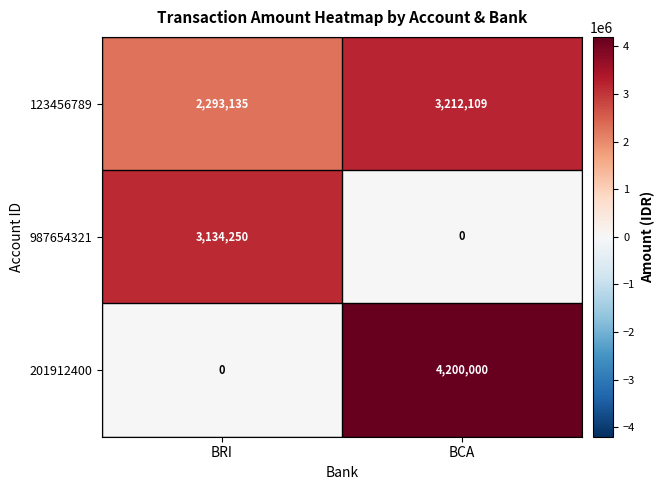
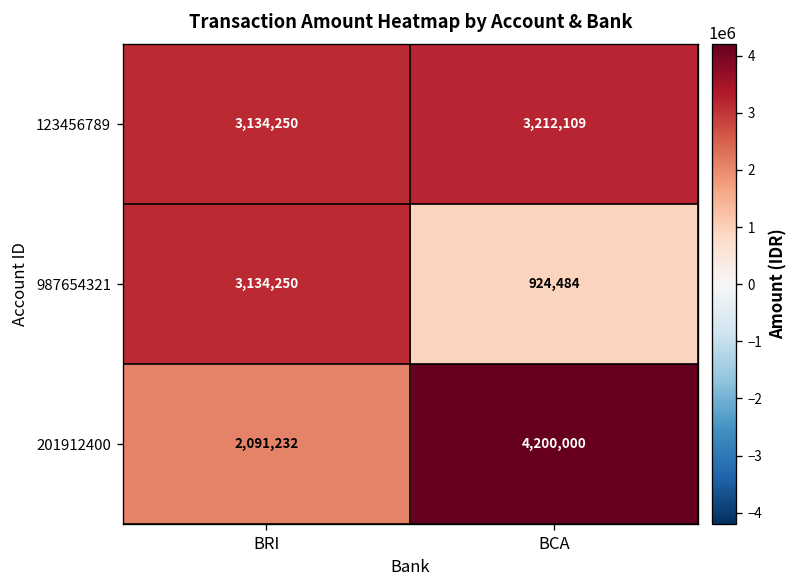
123456789, BRI: 2,293,135 -> 3,134,250
987654321, BCA: 0 -> 924,484
201912400, BRI: 0 -> 2,091,232
